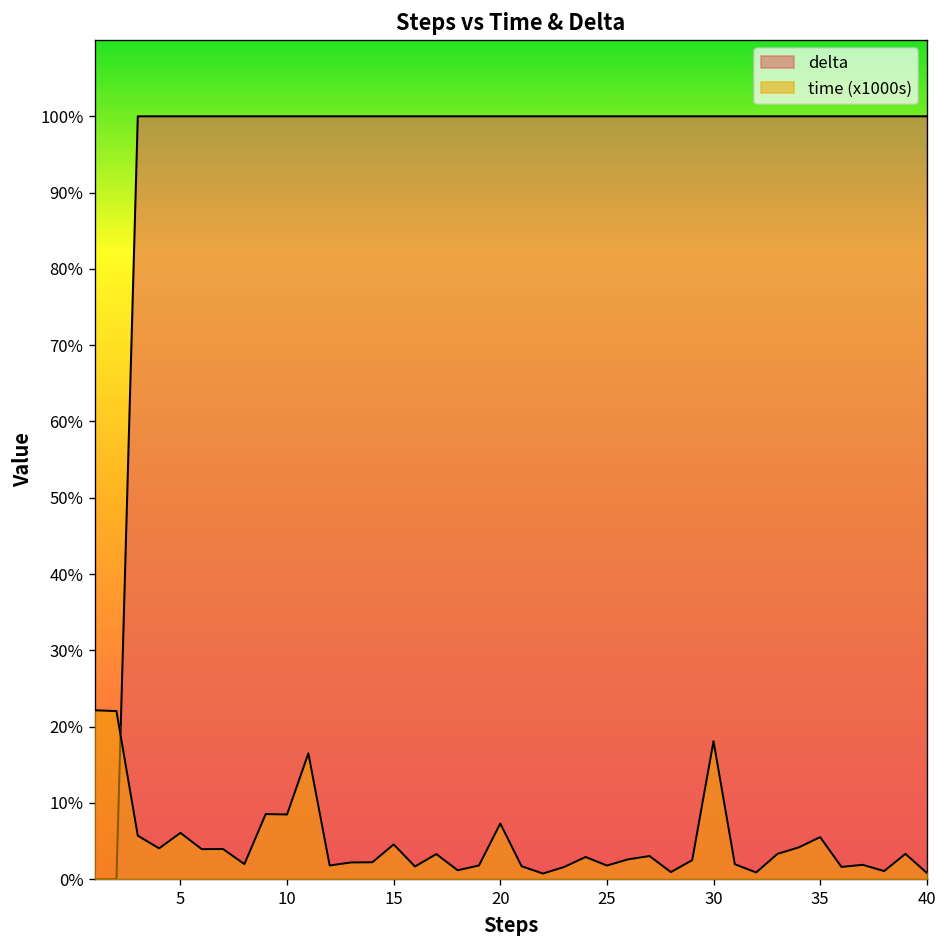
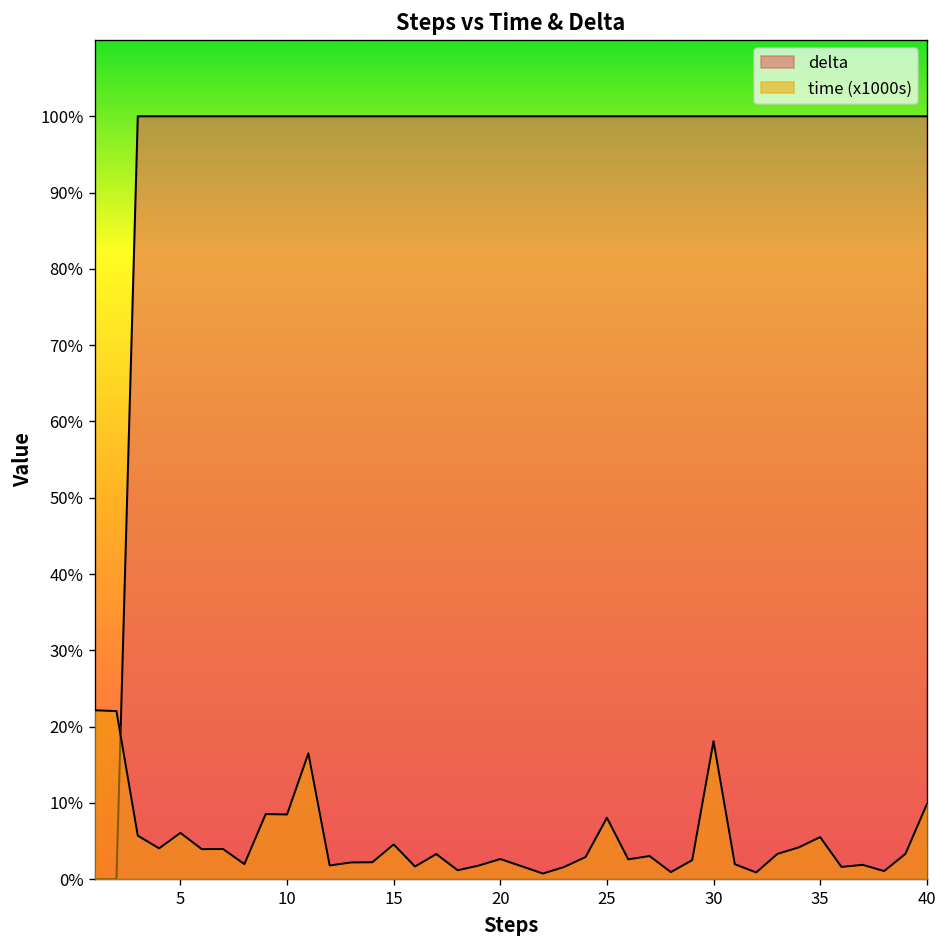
time (x1000s), 20: 7% -> 3%
time (x1000s), 25: 2% -> 8%
time (x1000s), 40: 1% -> 10%
